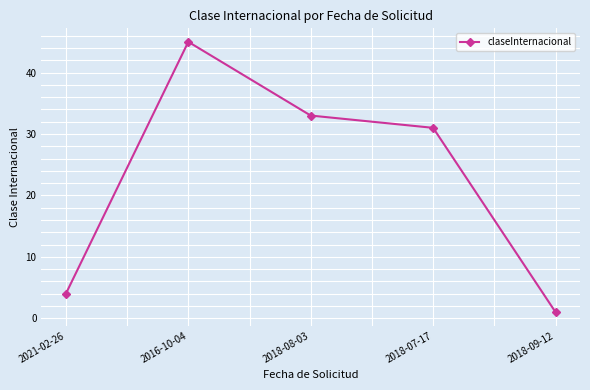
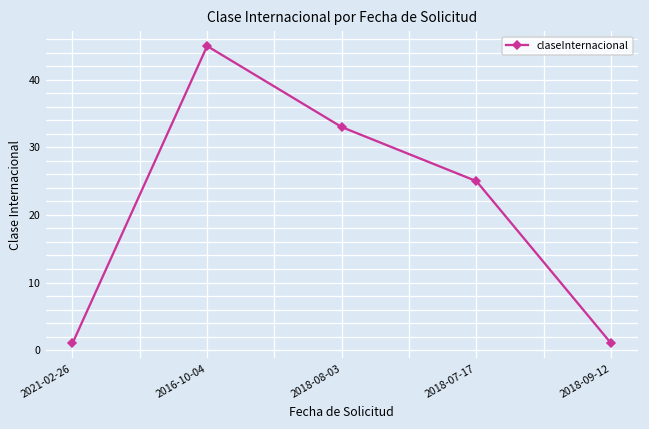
2021-02-26: 4 -> 1
2018-07-17: 31 -> 25
